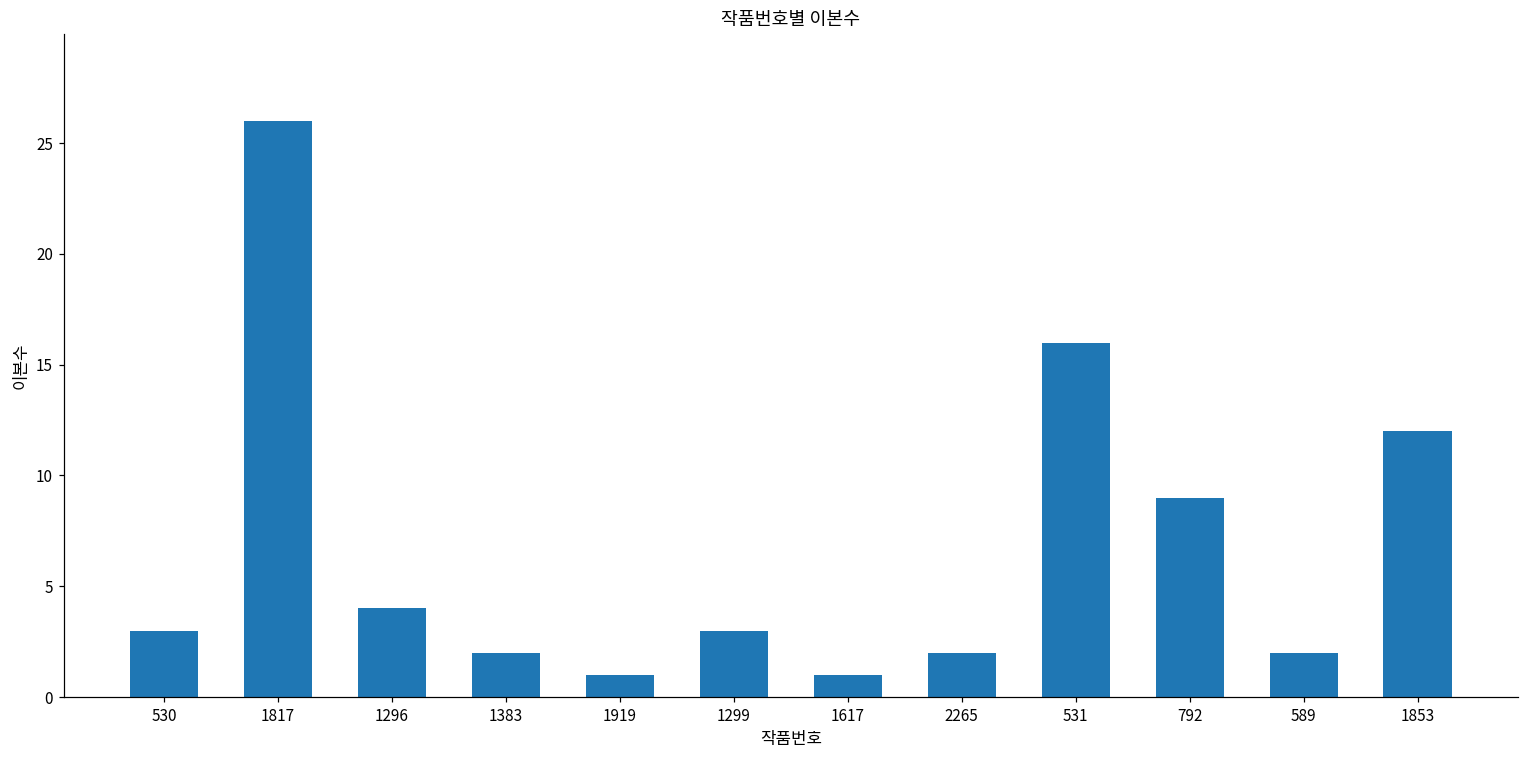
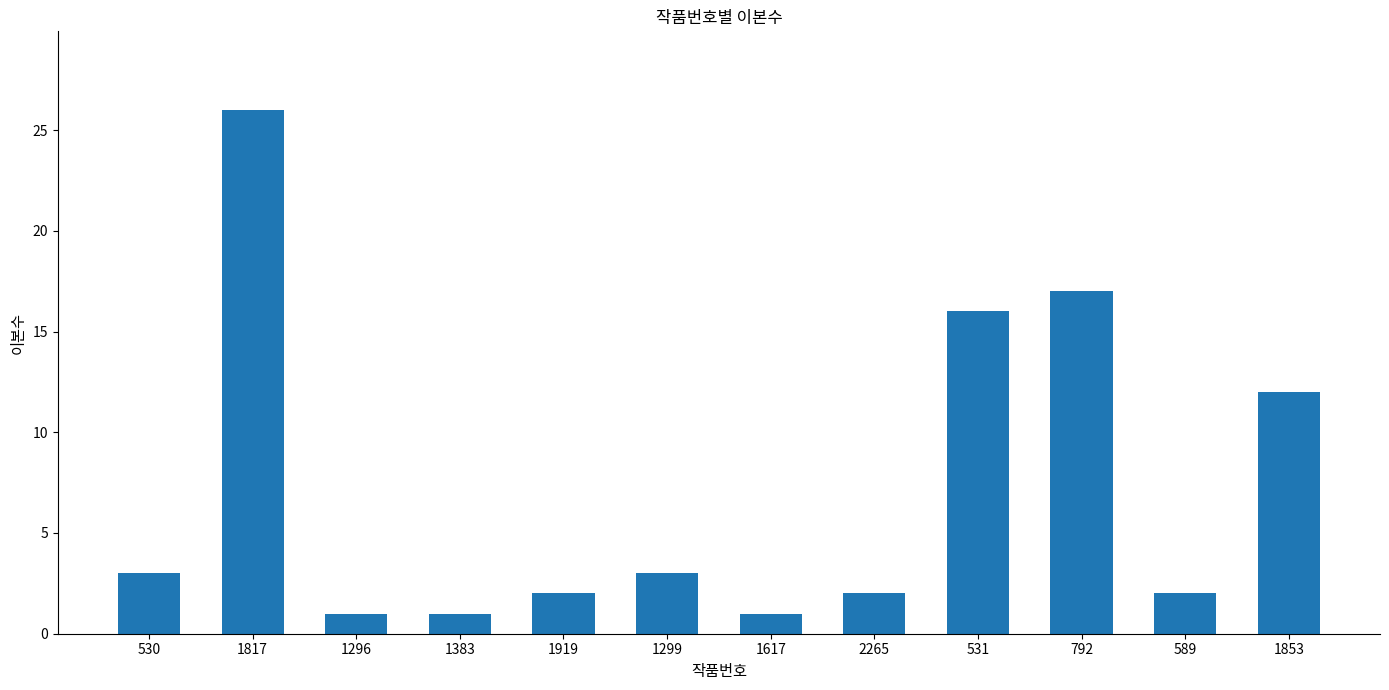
1296: 4 -> 1
1383: 2 -> 1
1919: 1 -> 2
792: 9 -> 17
